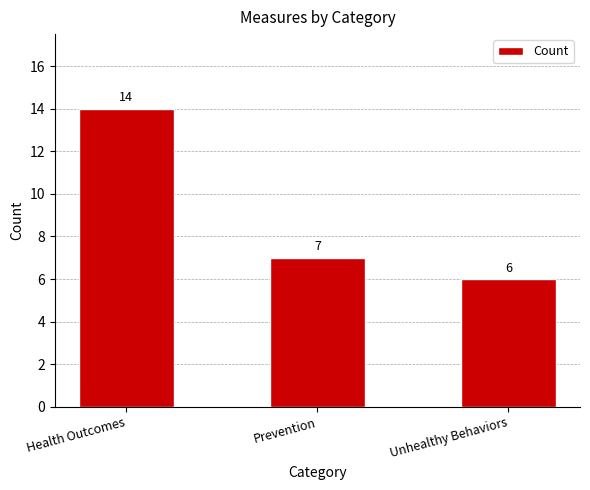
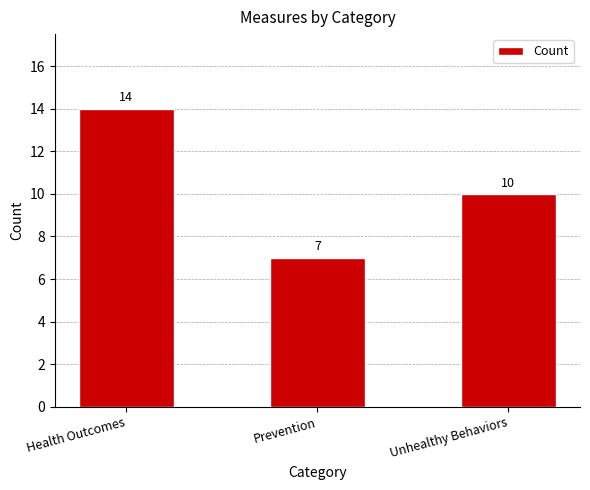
Unhealthy Behaviors: 6 -> 10
